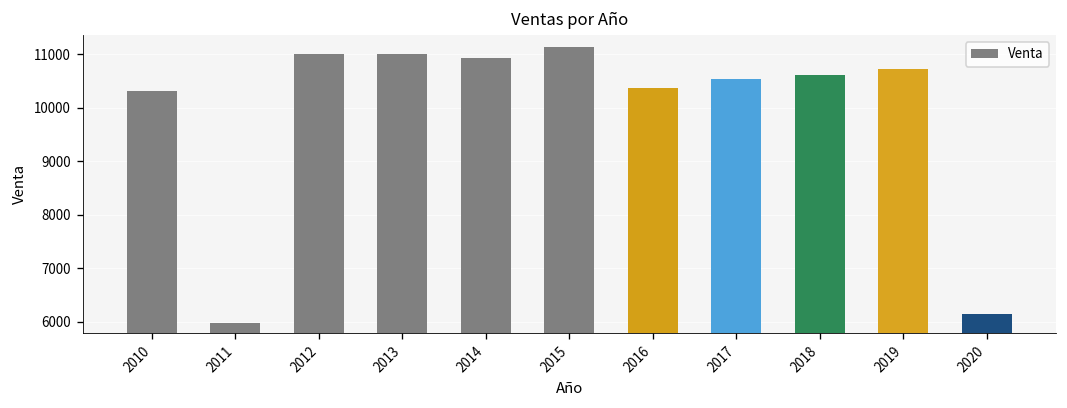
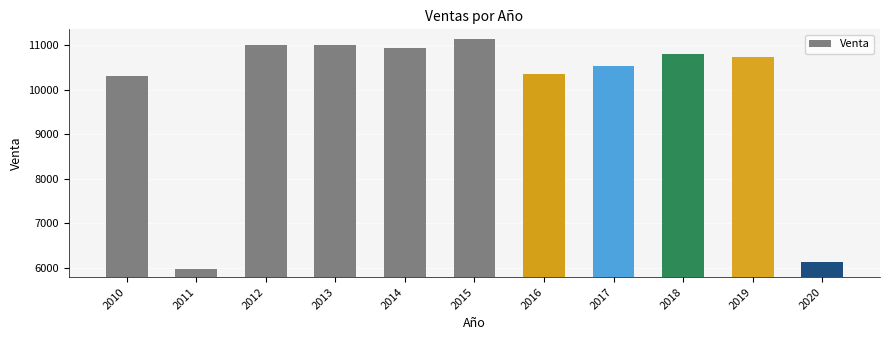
2018: 10600 -> 10800
